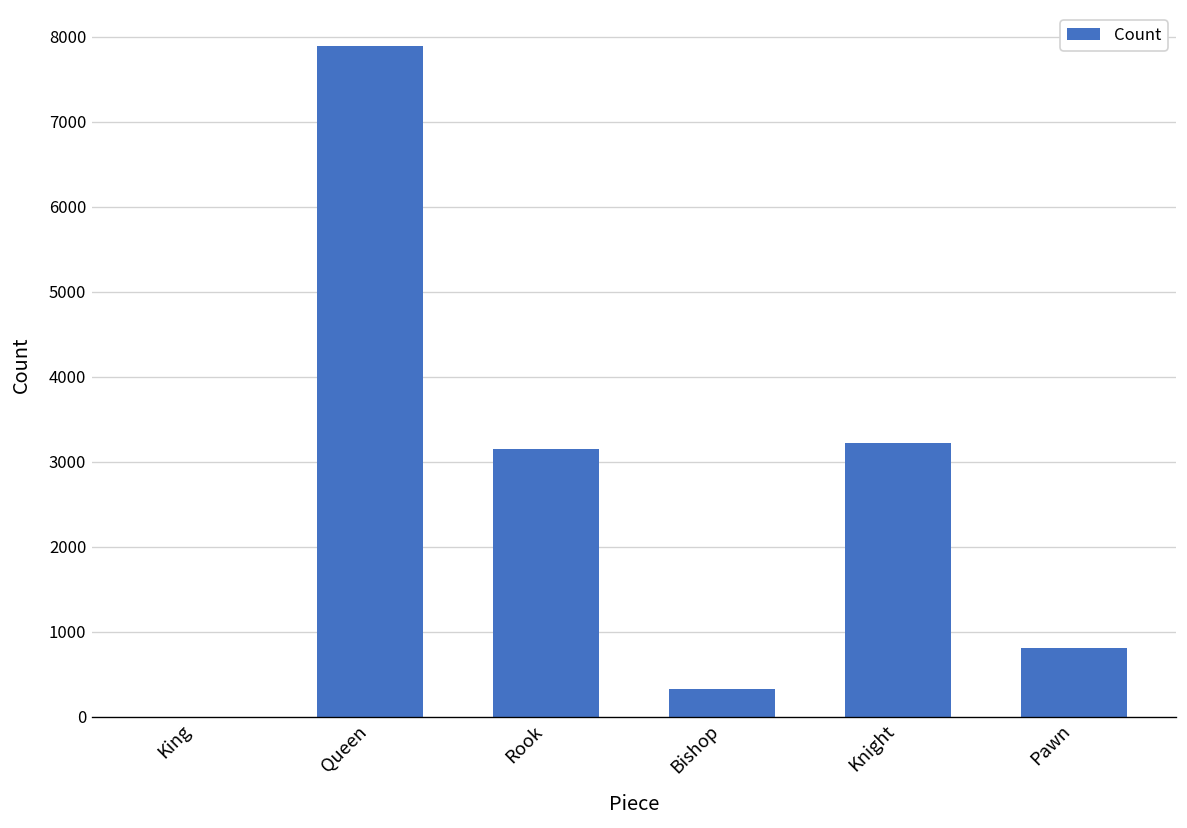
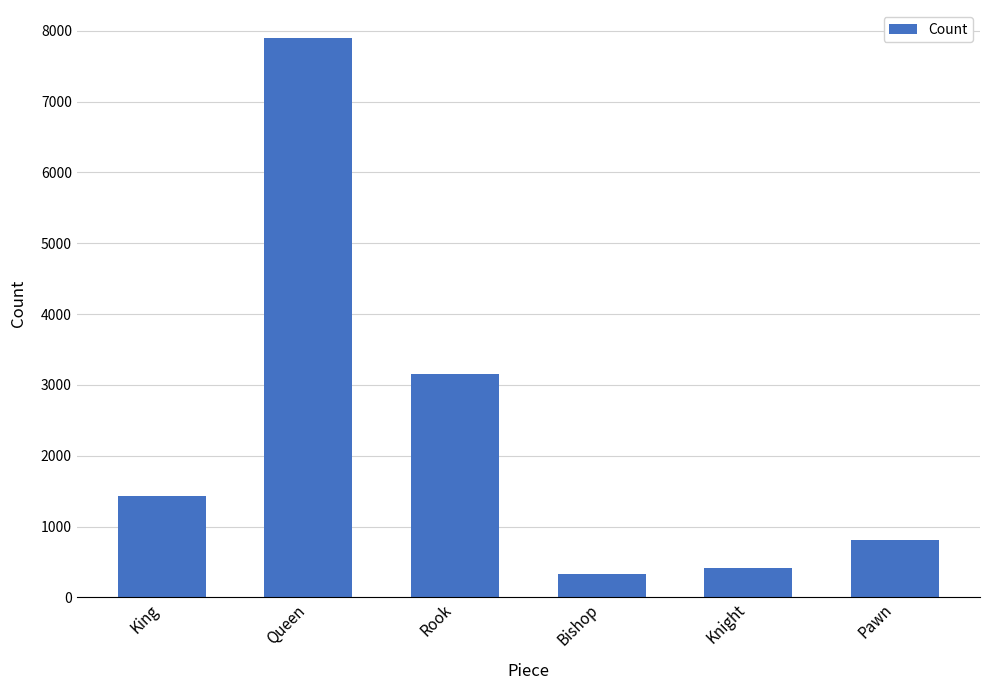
King: 0 -> 1400
Knight: 3200 -> 400
